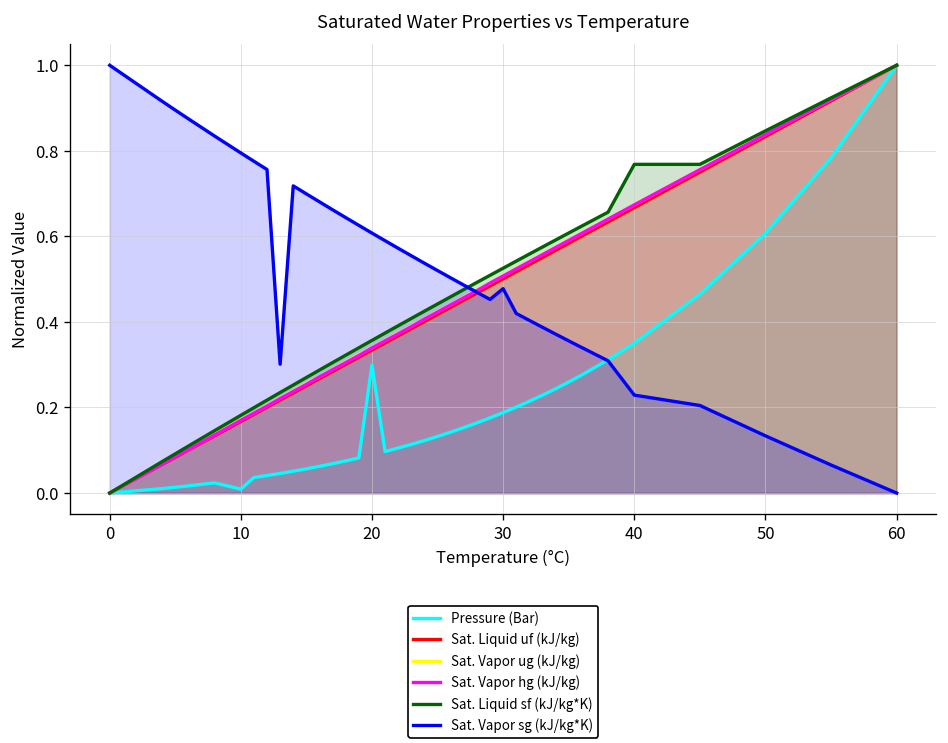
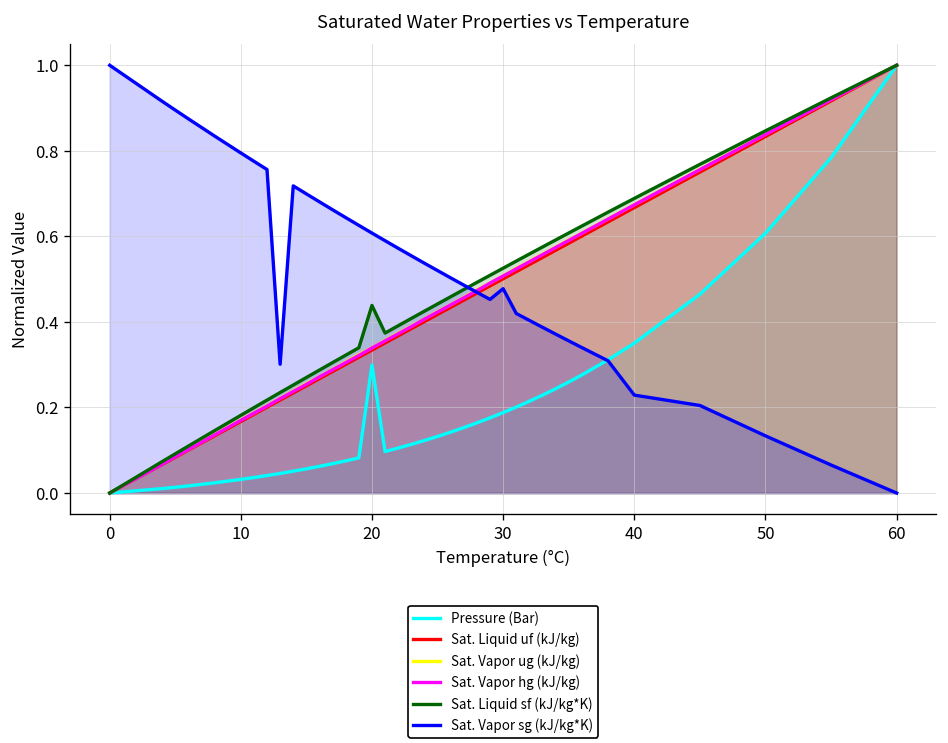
Pressure (Bar), 10: 0.01 -> 0.03
Sat. Liquid sf (kJ/kg*K), 20: 0.36 -> 0.44
Sat. Liquid sf (kJ/kg*K), 40: 0.77 -> 0.69
